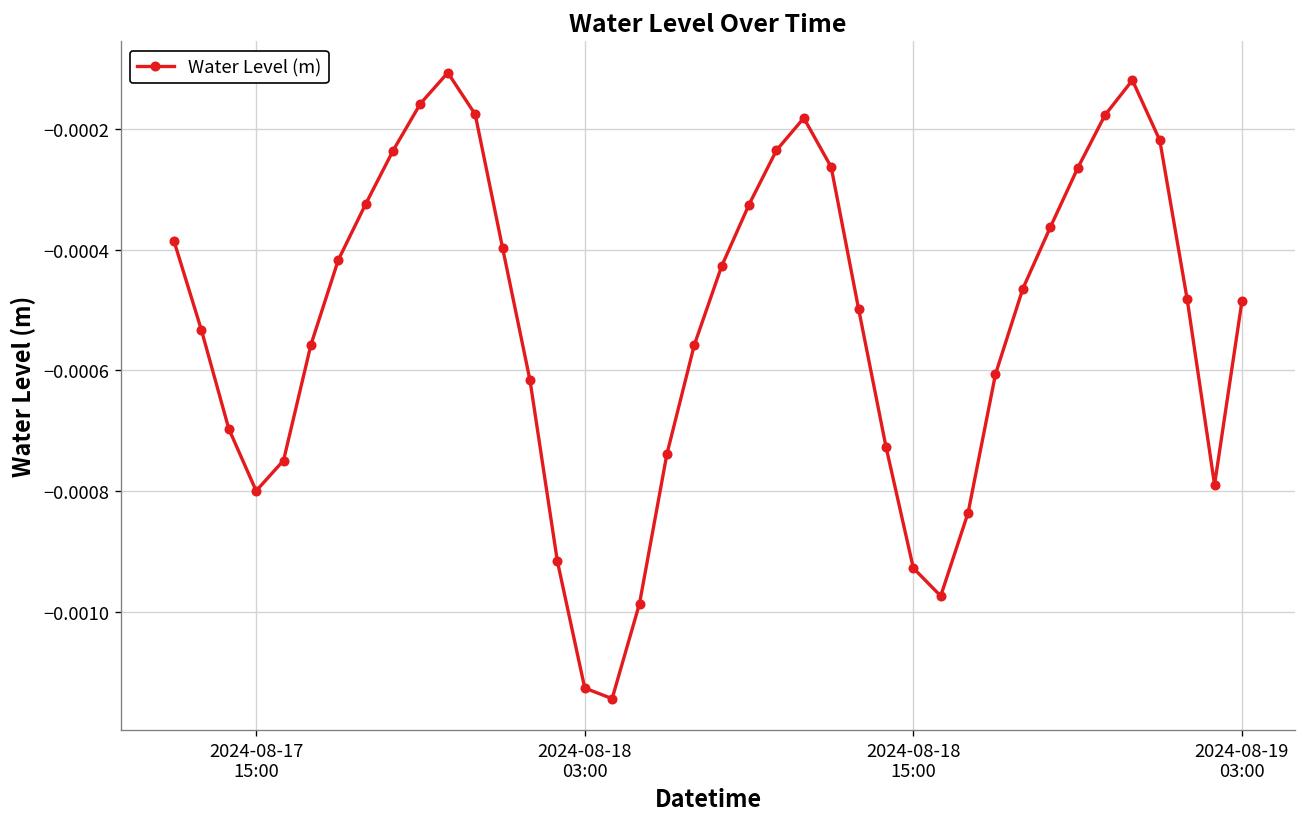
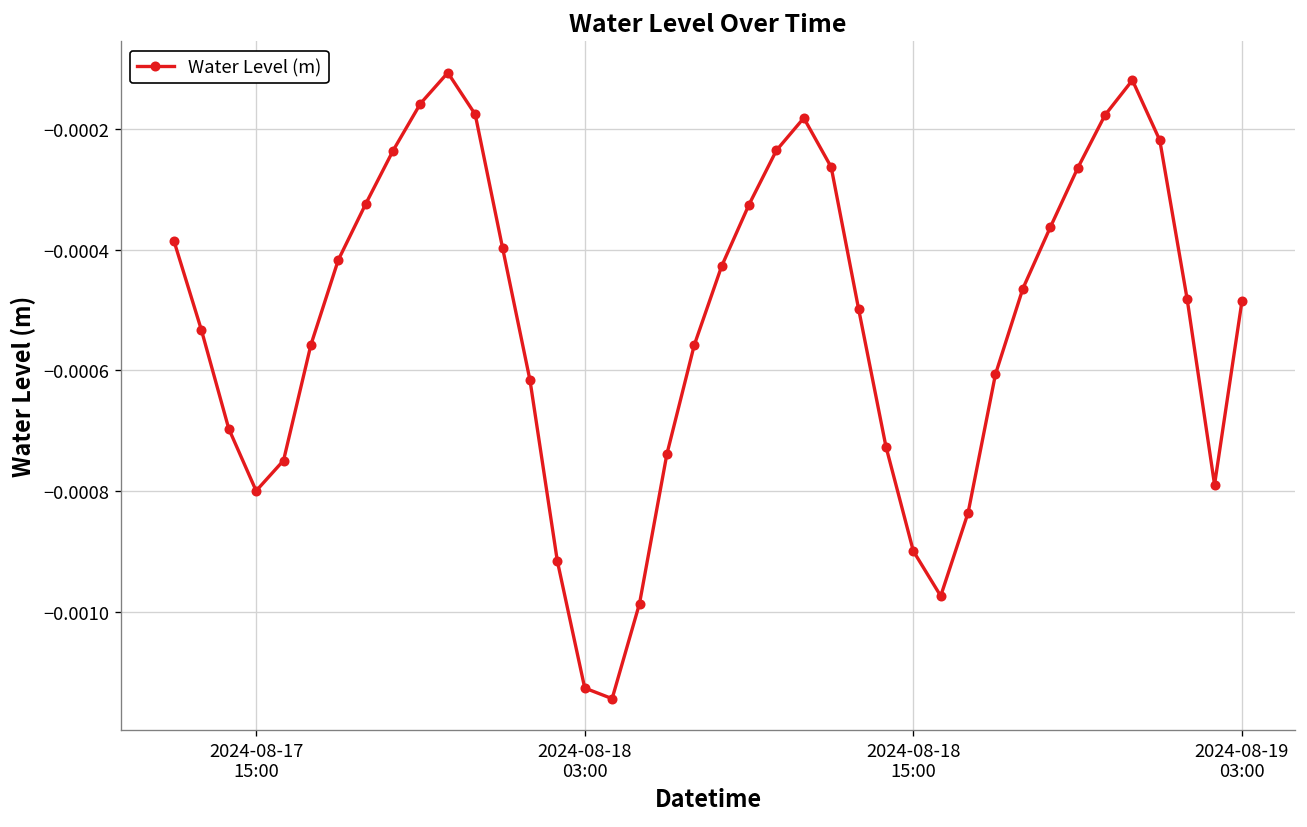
2024-08-18 15:00: -0.00093 -> -0.00090
